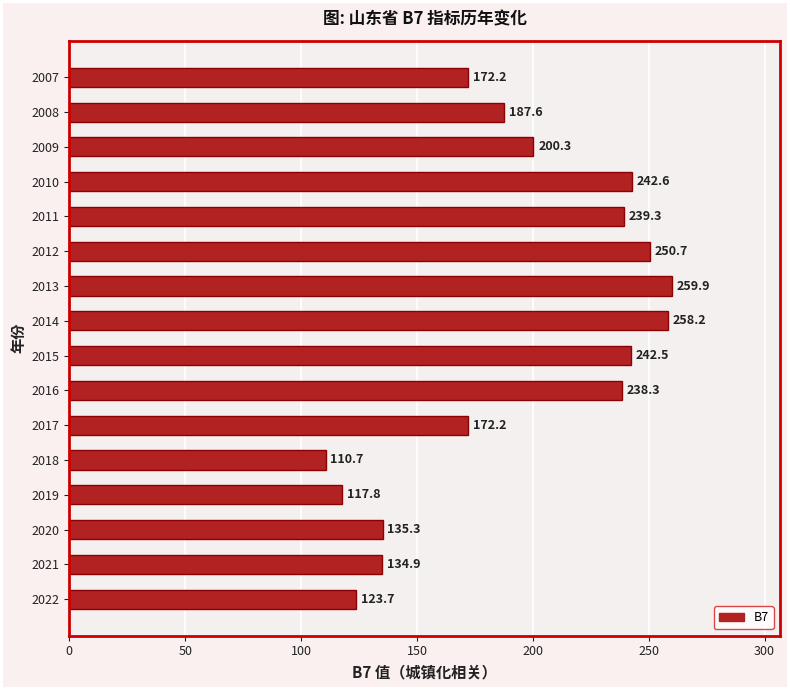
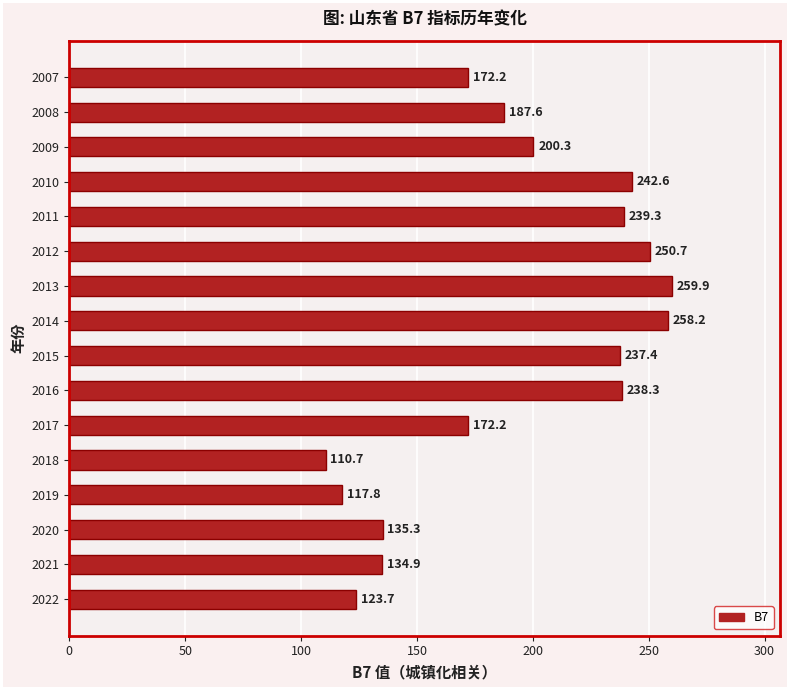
2015: 242.5 -> 237.4
